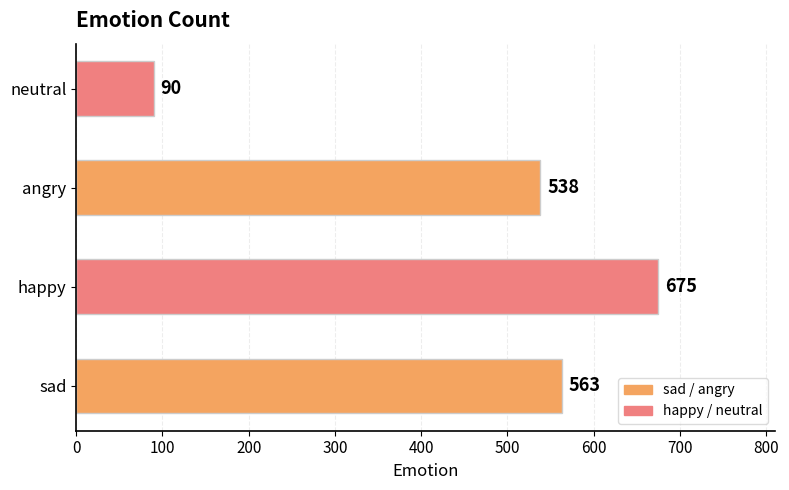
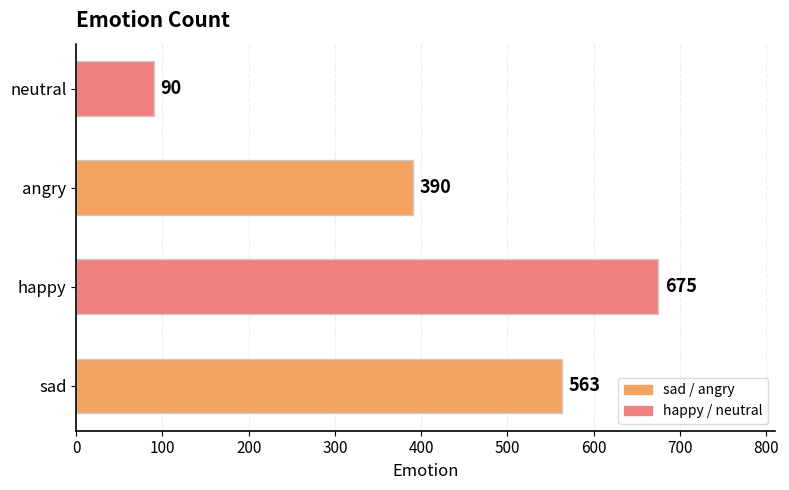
angry: 538 -> 390
